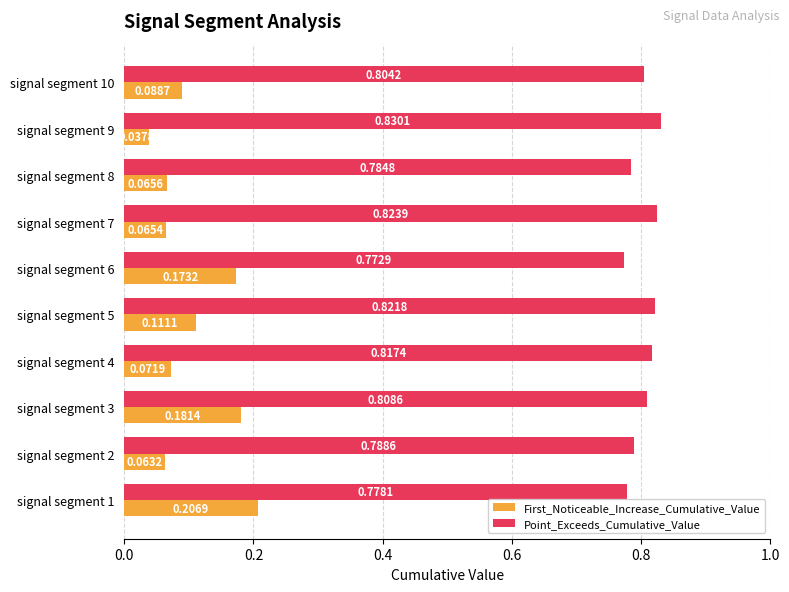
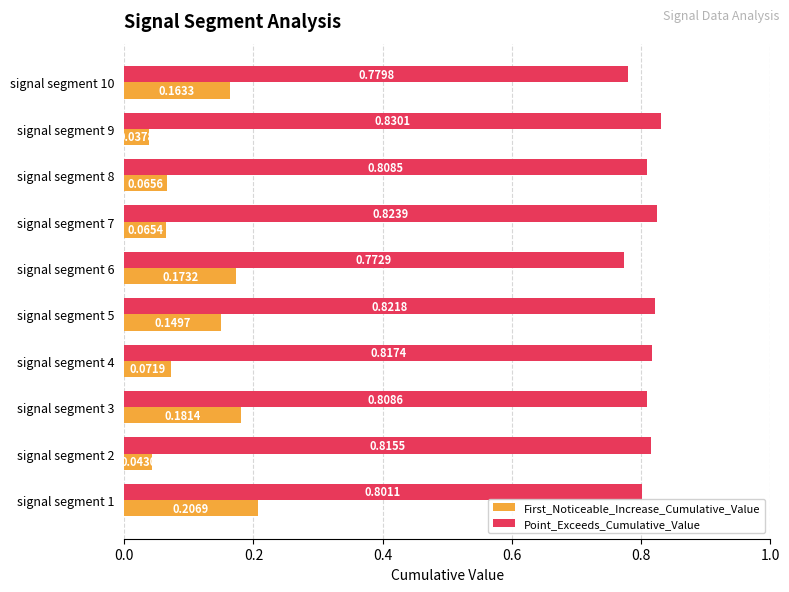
Point_Exceeds_Cumulative_Value, signal segment 10: 0.8042 -> 0.7798
First_Noticeable_Increase_Cumulative_Value, signal segment 10: 0.0887 -> 0.1633
Point_Exceeds_Cumulative_Value, signal segment 8: 0.7848 -> 0.8085
First_Noticeable_Increase_Cumulative_Value, signal segment 5: 0.1111 -> 0.1497
Point_Exceeds_Cumulative_Value, signal segment 2: 0.7886 -> 0.8155
First_Noticeable_Increase_Cumulative_Value, signal segment 2: 0.0632 -> 0.0430
Point_Exceeds_Cumulative_Value, signal segment 1: 0.7781 -> 0.8011
